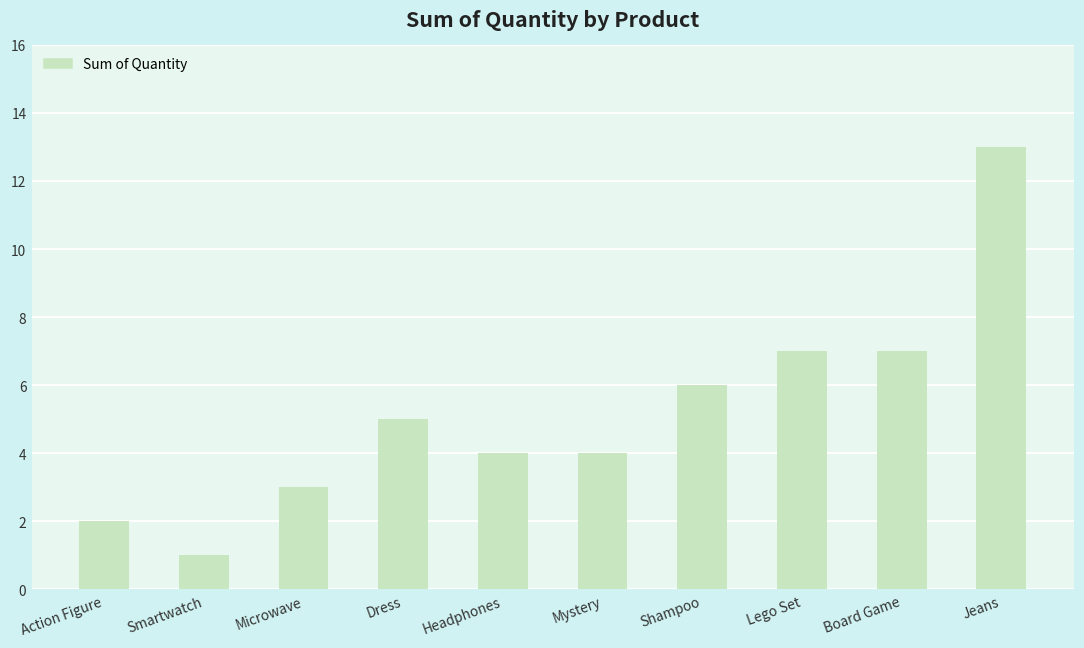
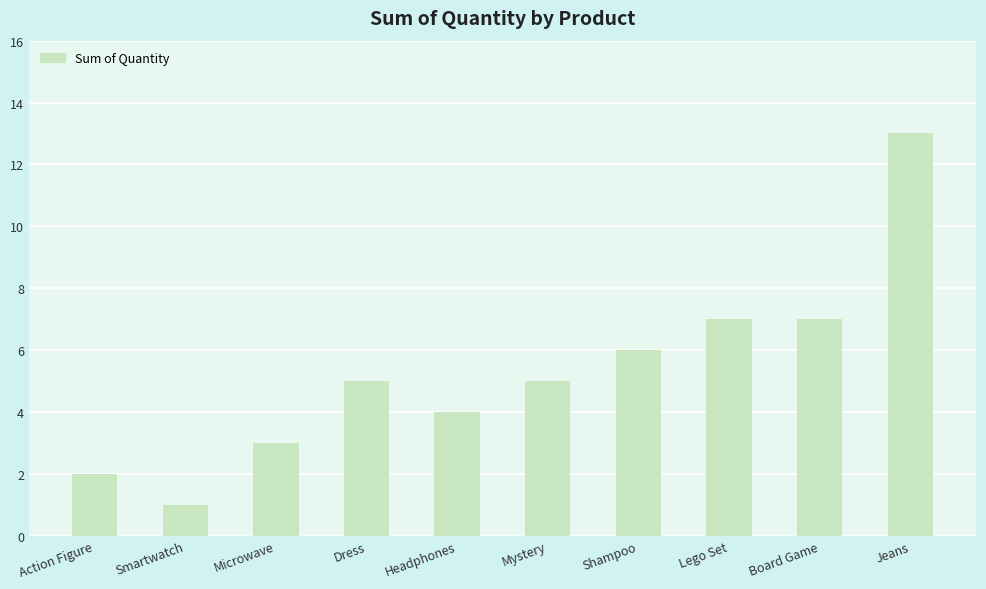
Mystery: 4 -> 5
